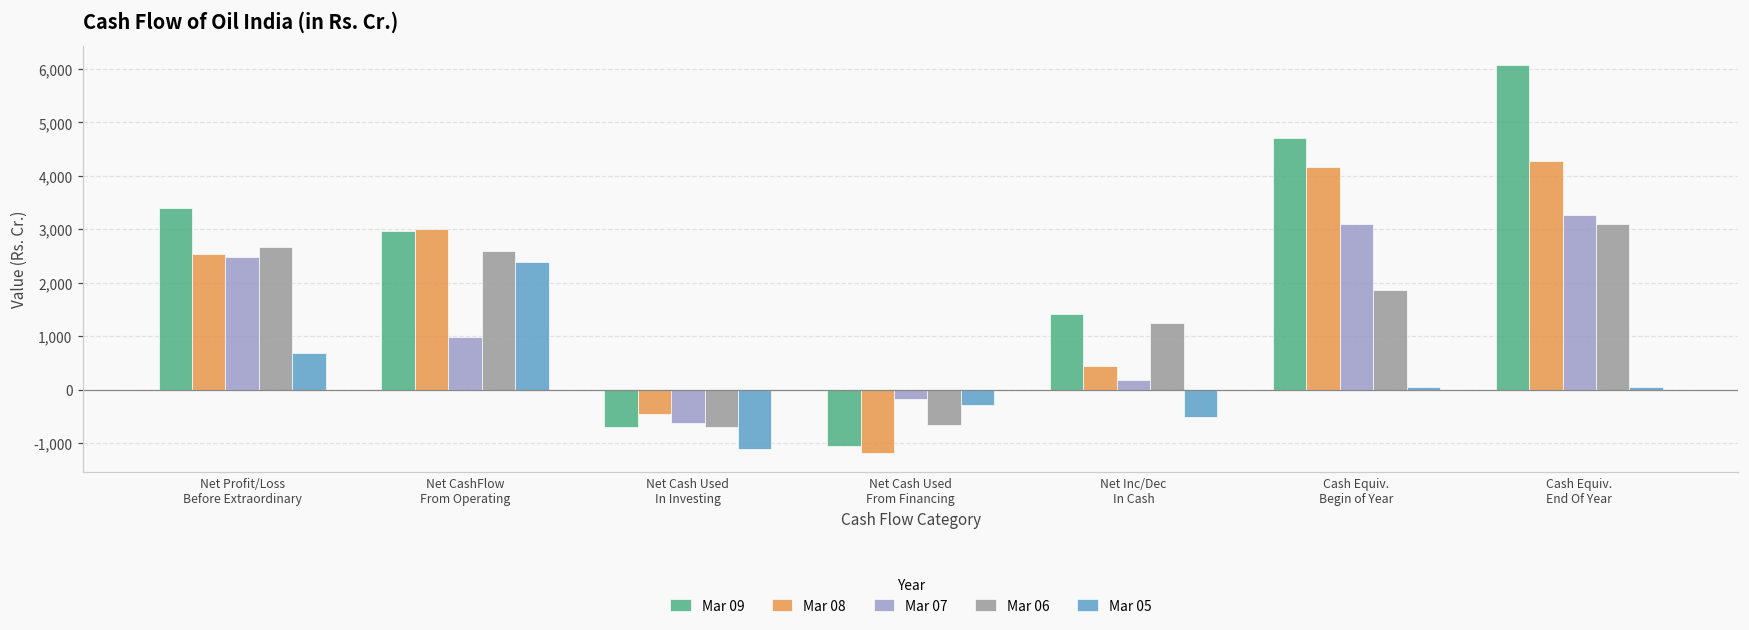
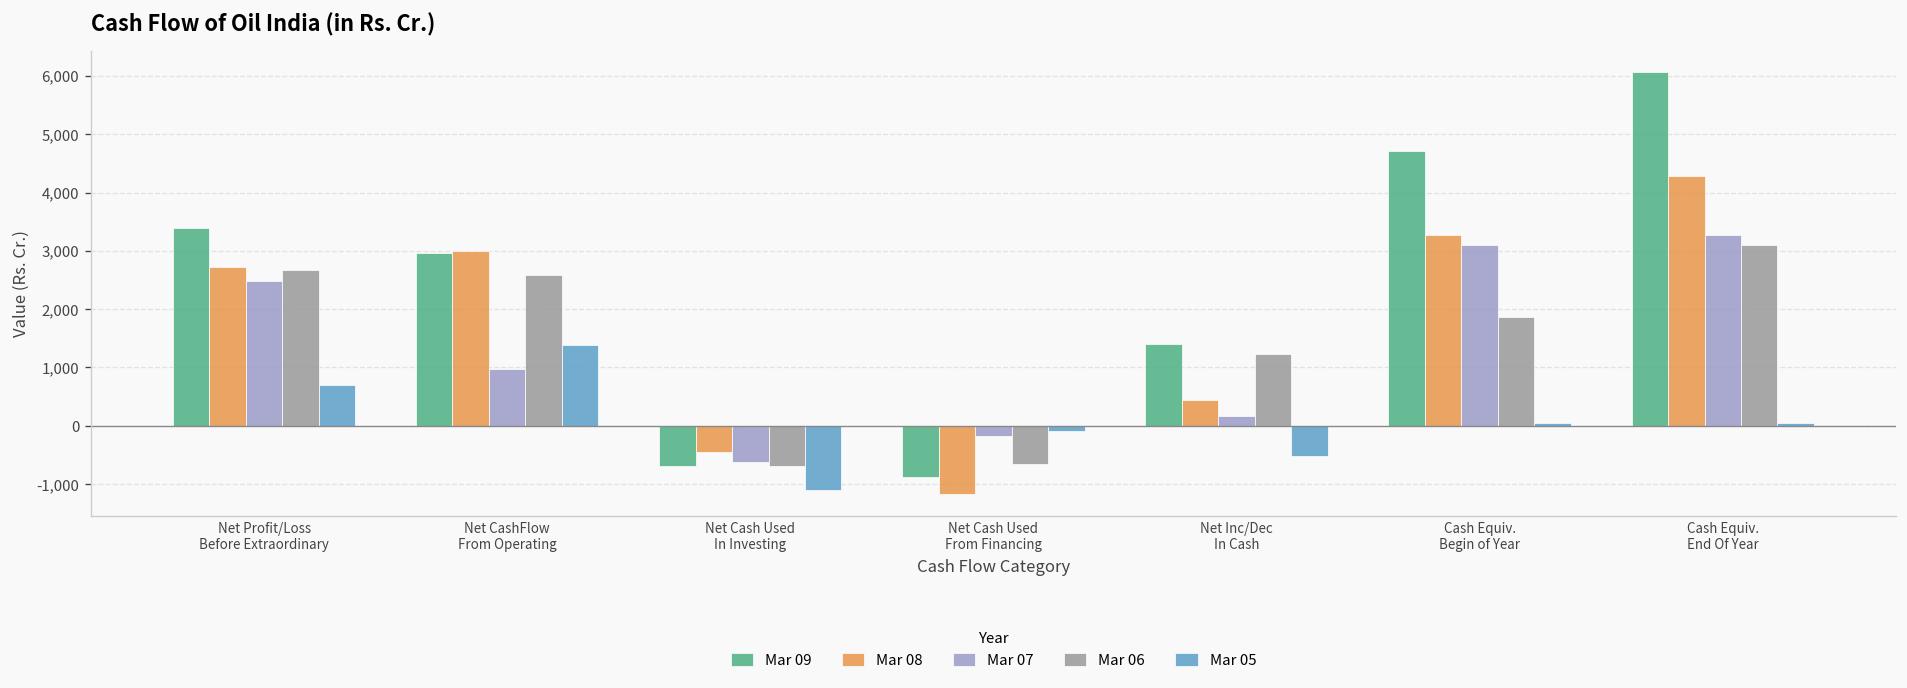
Mar 08, Net Profit/Loss Before Extraordinary: 2,500 -> 2,700
Mar 05, Net CashFlow From Operating: 2,400 -> 1,400
Mar 09, Net Cash Used From Financing: -1,100 -> -900
Mar 05, Net Cash Used From Financing: -300 -> -100
Mar 08, Cash Equiv. Begin of Year: 4,200 -> 3,300
